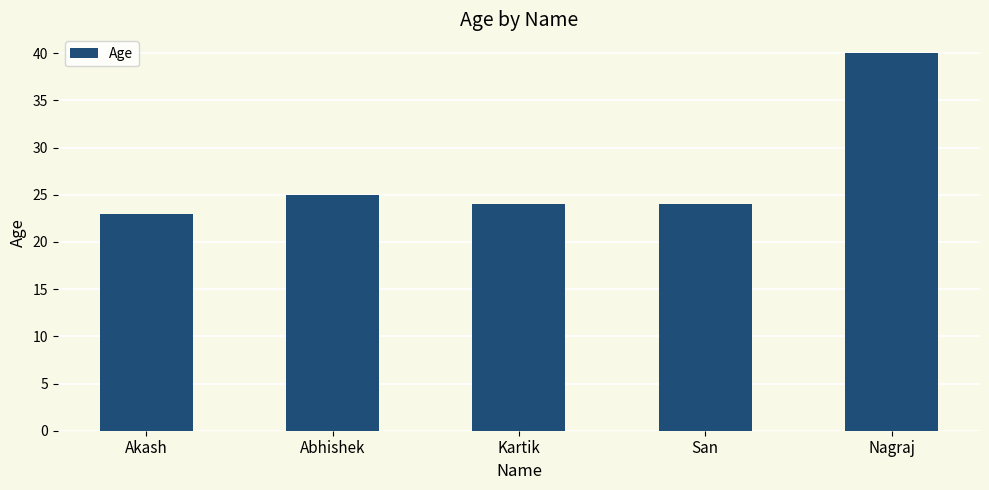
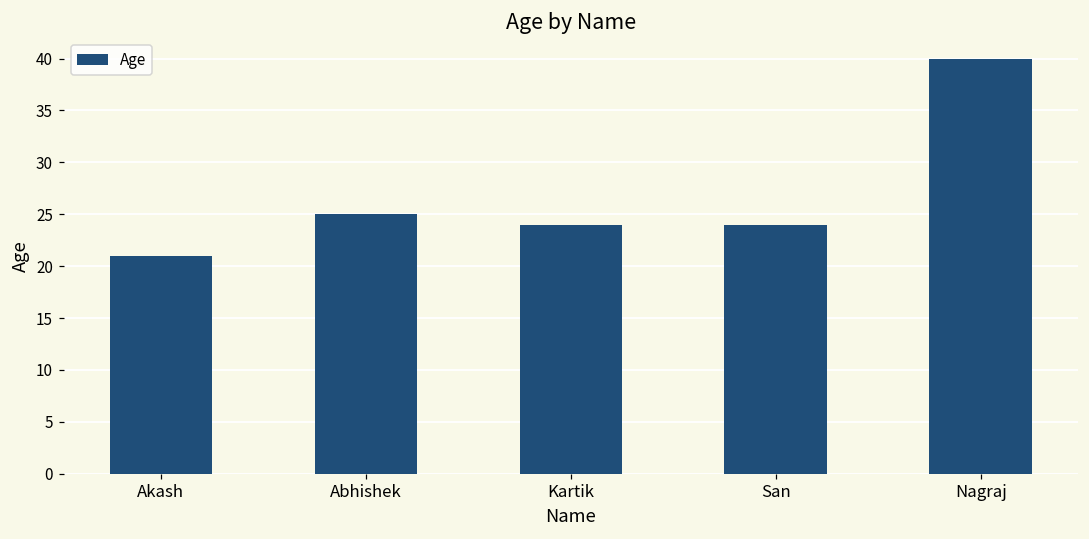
Akash: 23 -> 21
